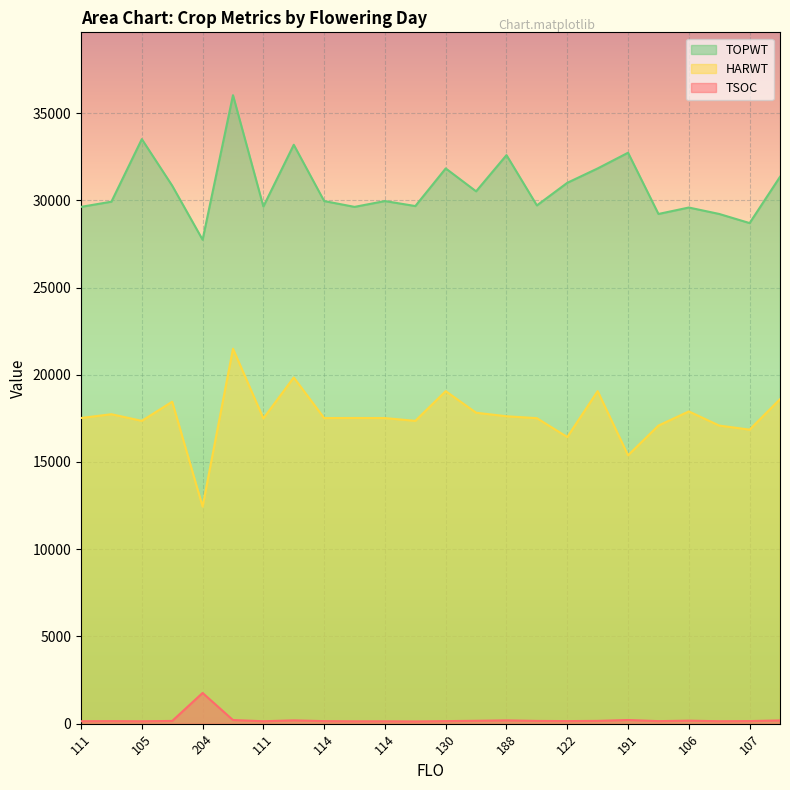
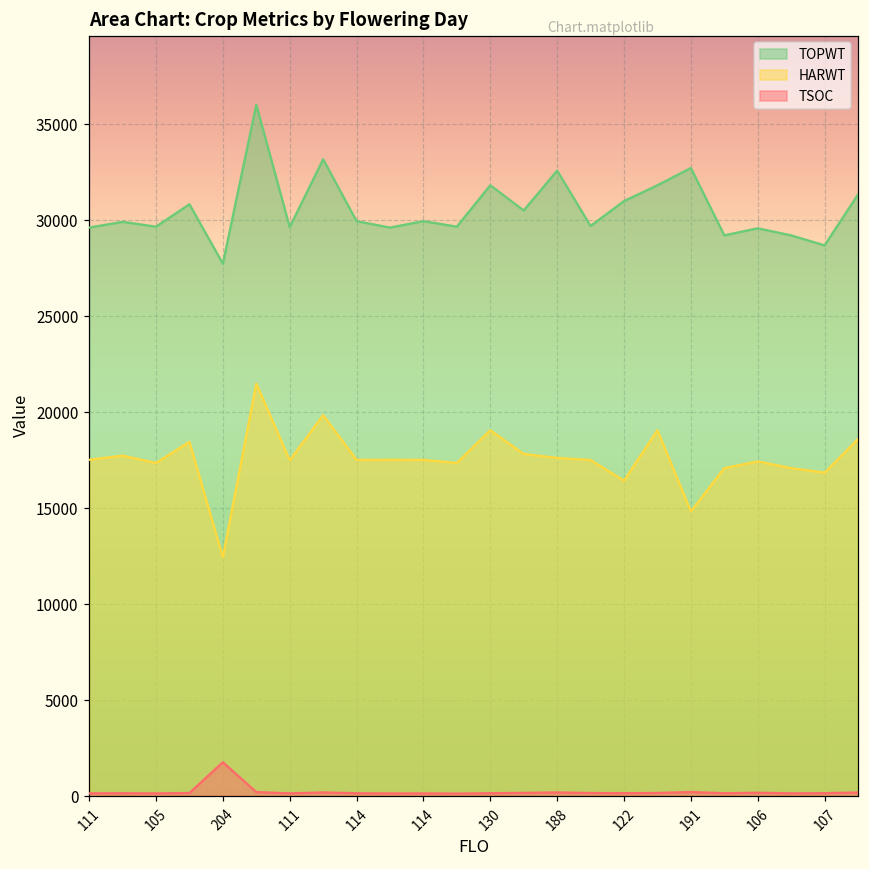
TOPWT, 105: 33500 -> 29700
HARWT, 191: 15400 -> 14800
HARWT, 106: 17900 -> 17400
